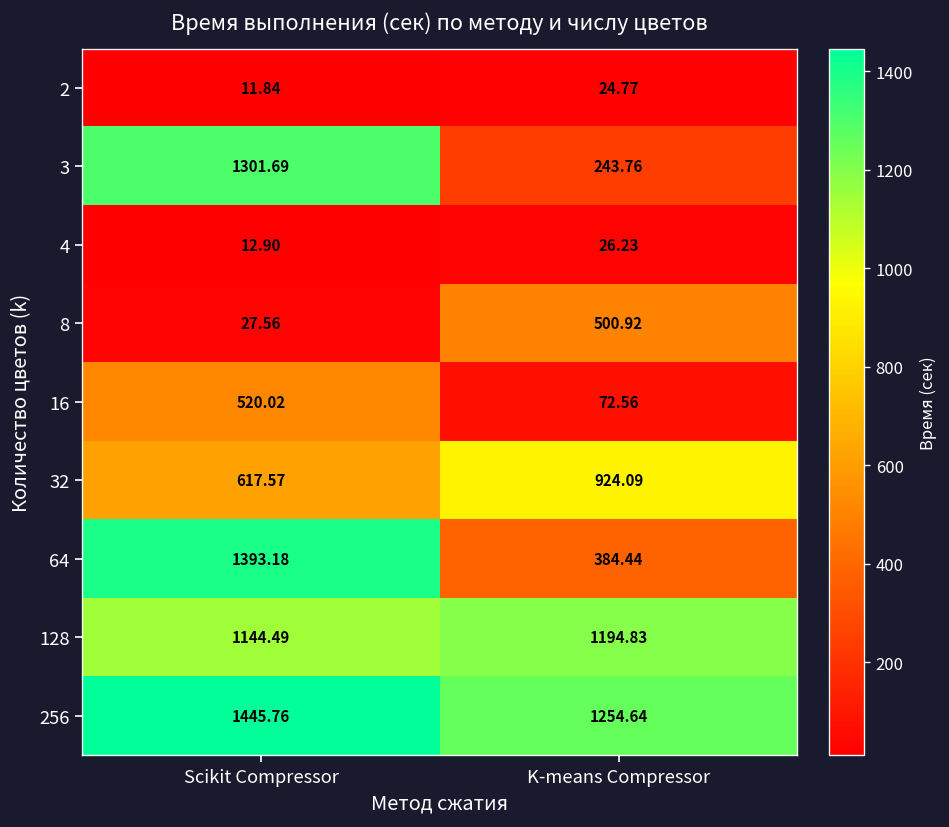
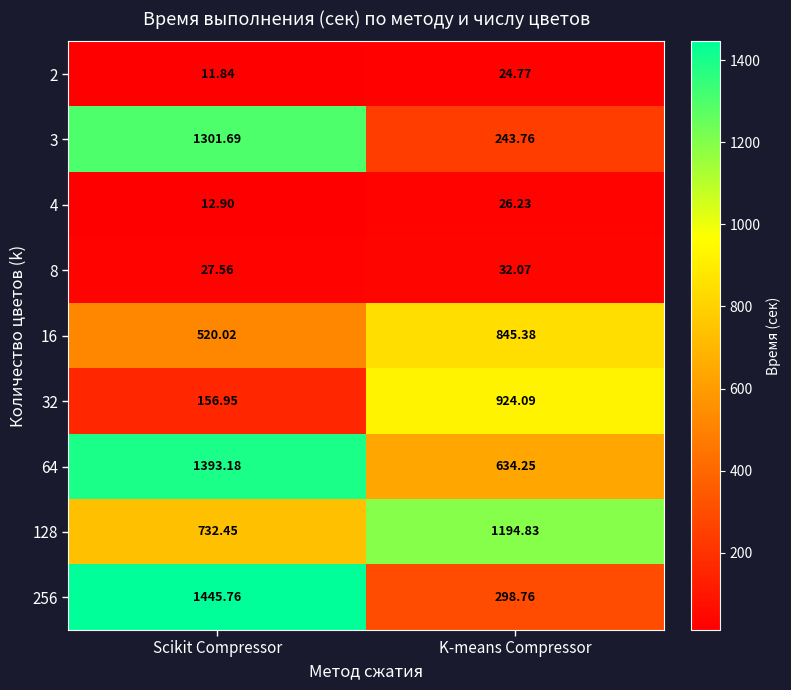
8, K-means Compressor: 500.92 -> 32.07
16, K-means Compressor: 72.56 -> 845.38
32, Scikit Compressor: 617.57 -> 156.95
64, K-means Compressor: 384.44 -> 634.25
128, Scikit Compressor: 1144.49 -> 732.45
256, K-means Compressor: 1254.64 -> 298.76
